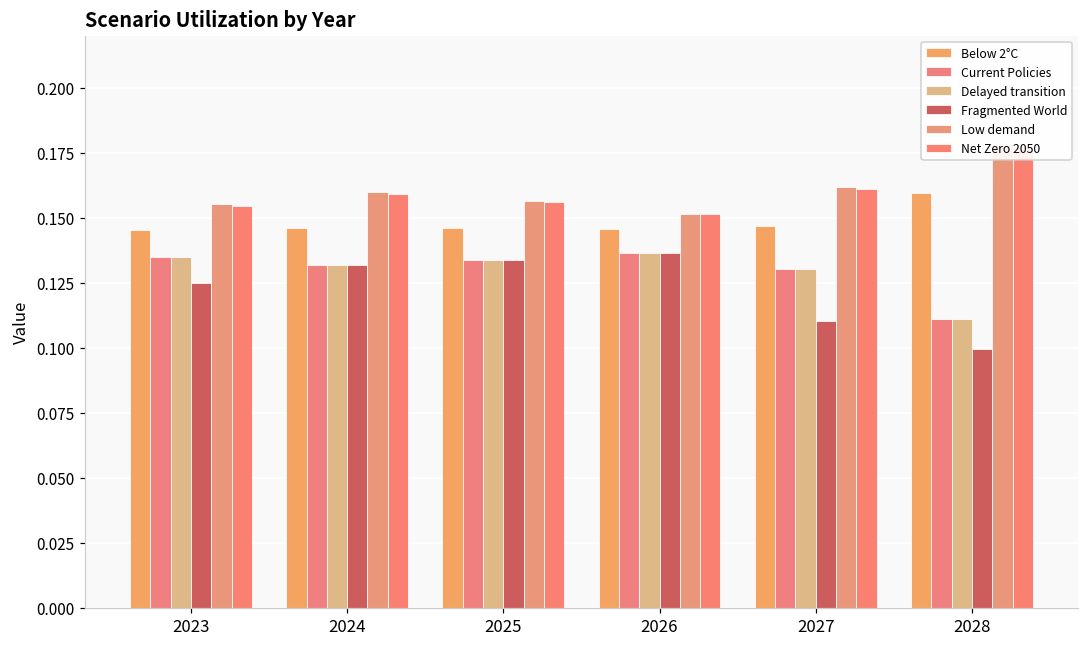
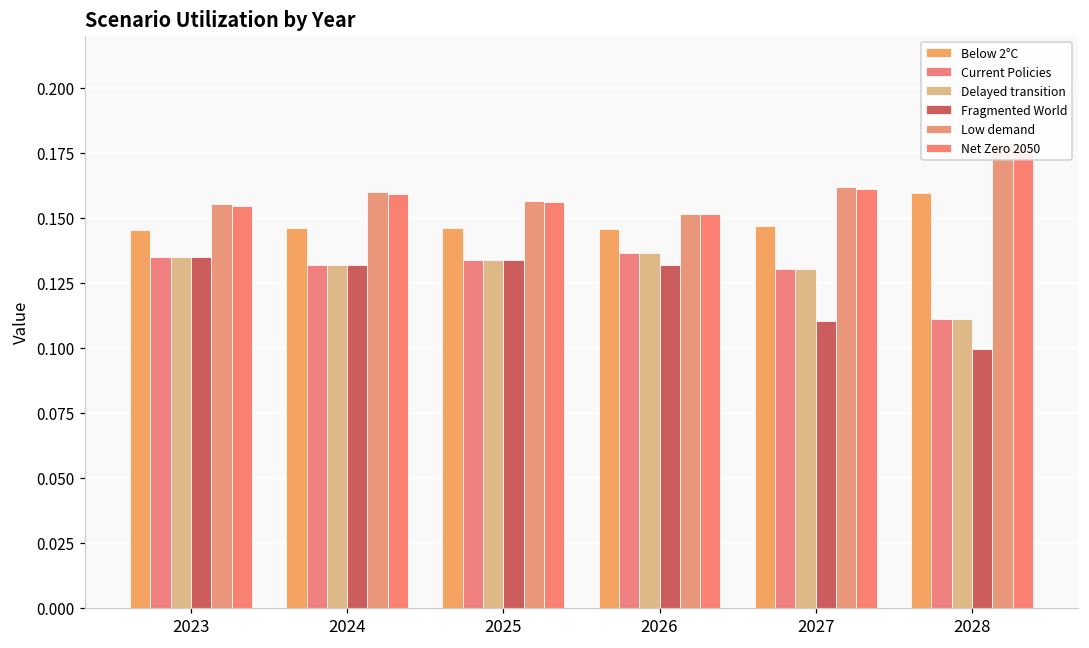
Fragmented World, 2023: 0.125 -> 0.135
Fragmented World, 2026: 0.137 -> 0.132
